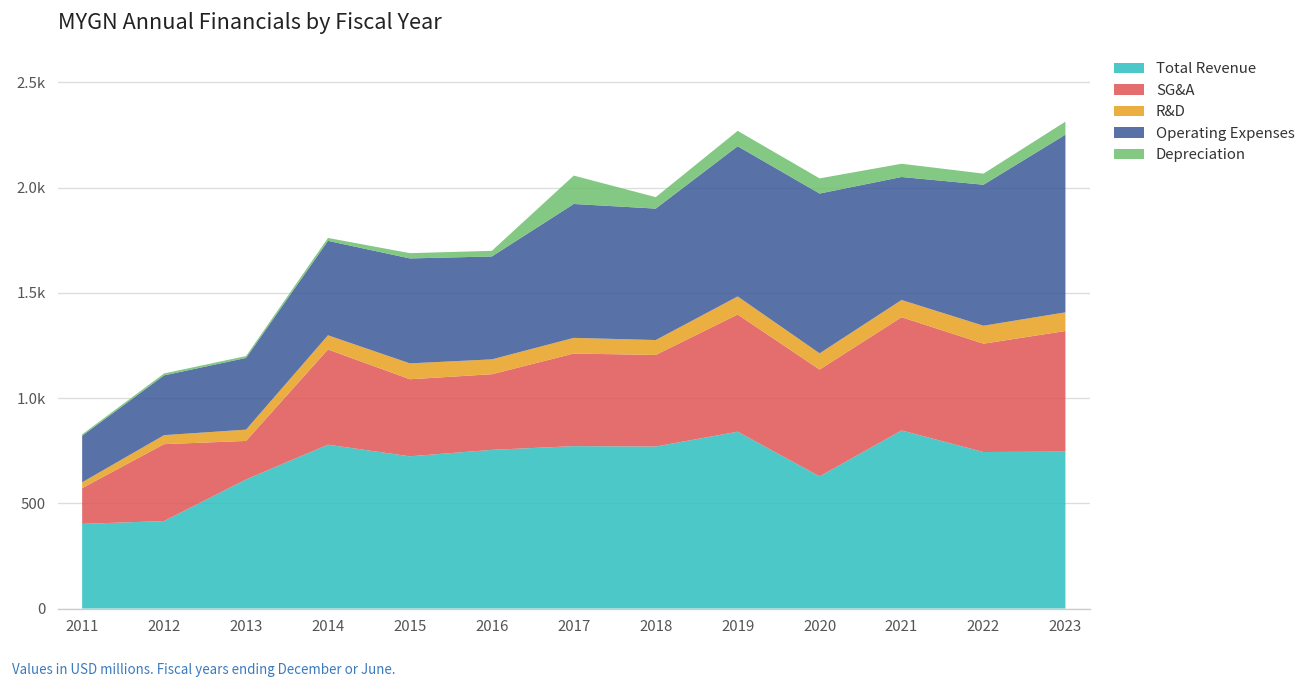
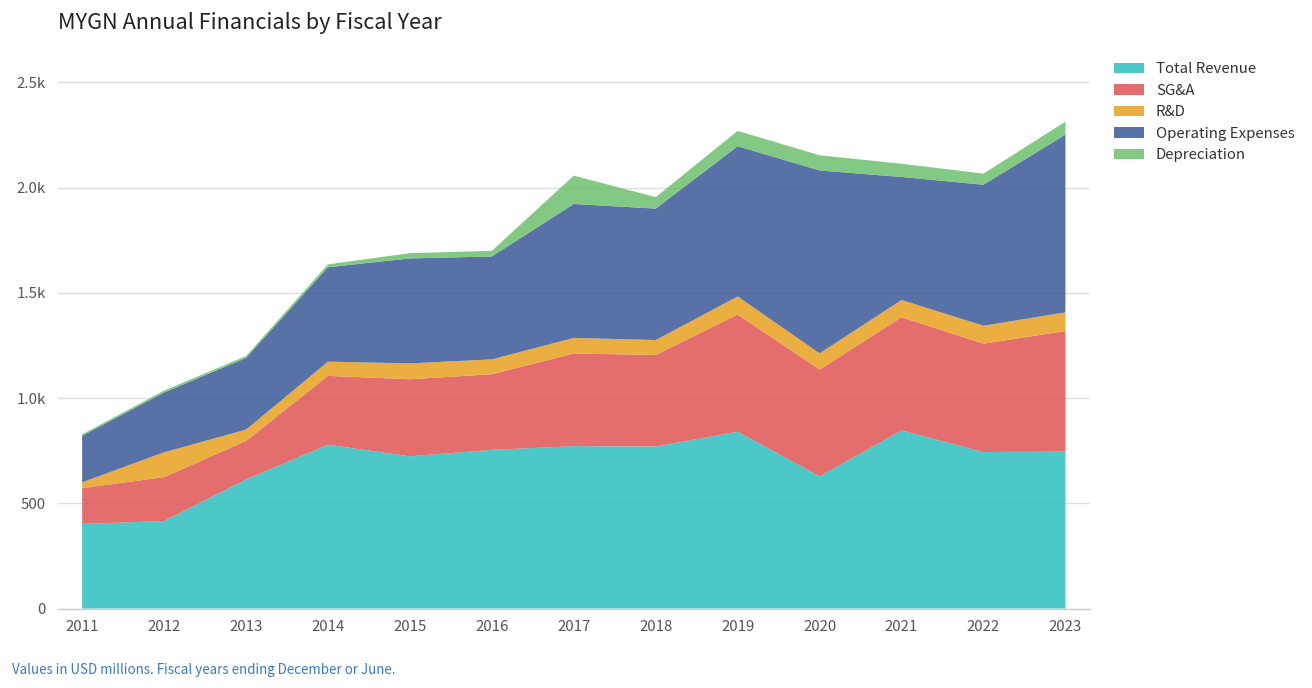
SG&A, 2012: 370 -> 210
R&D, 2012: 40 -> 120
SG&A, 2014: 450 -> 330
Operating Expenses, 2020: 760 -> 870
